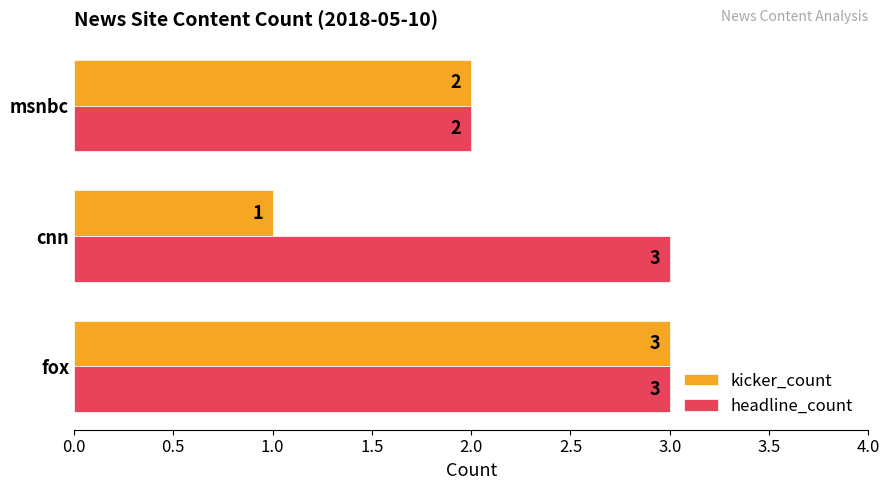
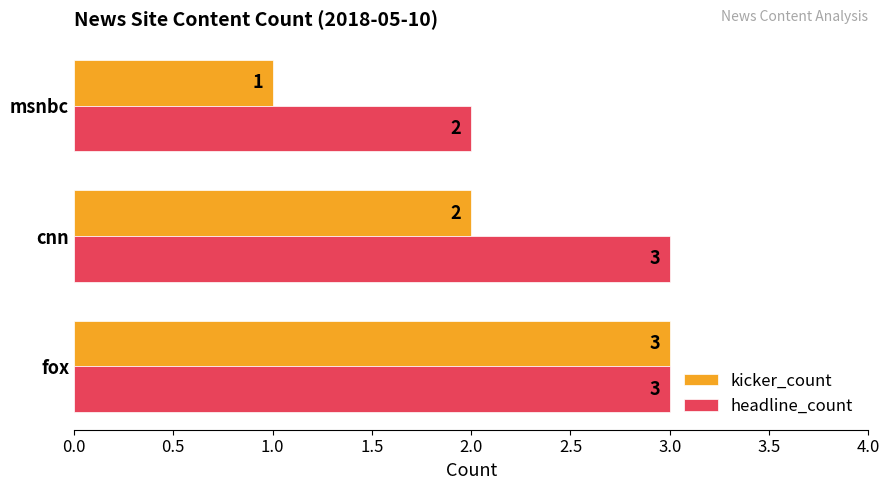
kicker_count, msnbc: 2 -> 1
kicker_count, cnn: 1 -> 2
